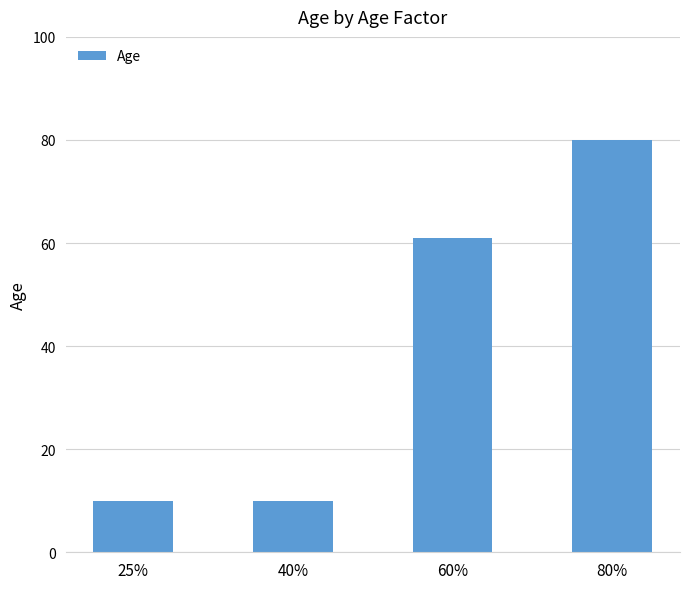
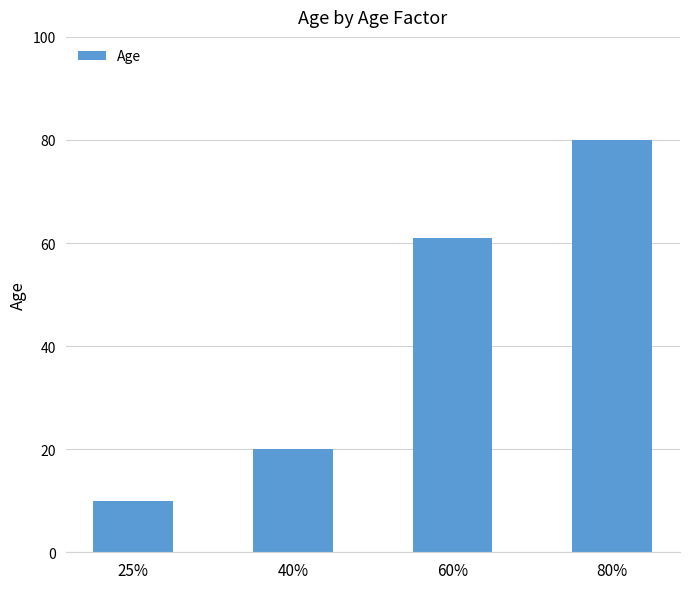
40%: 10 -> 20
